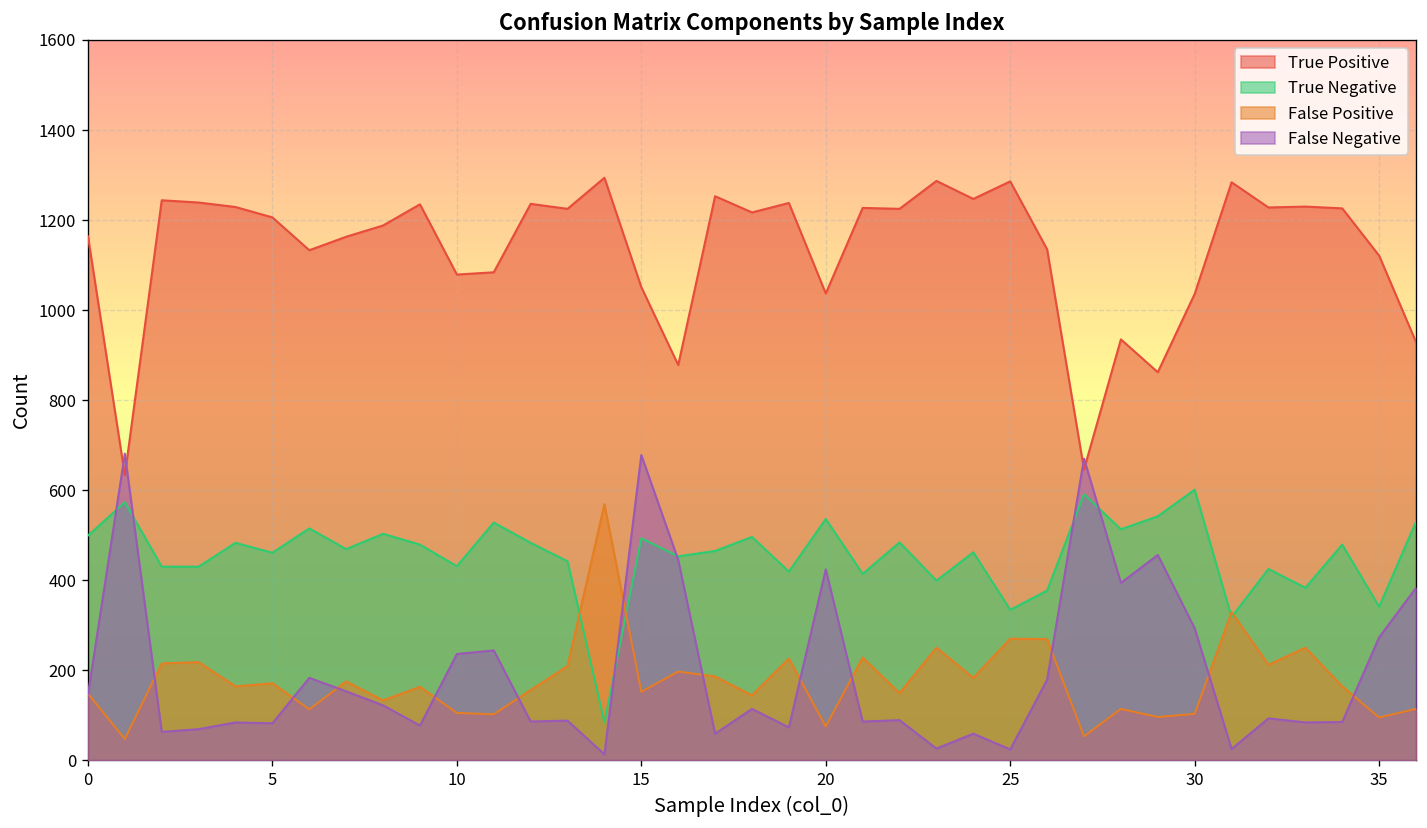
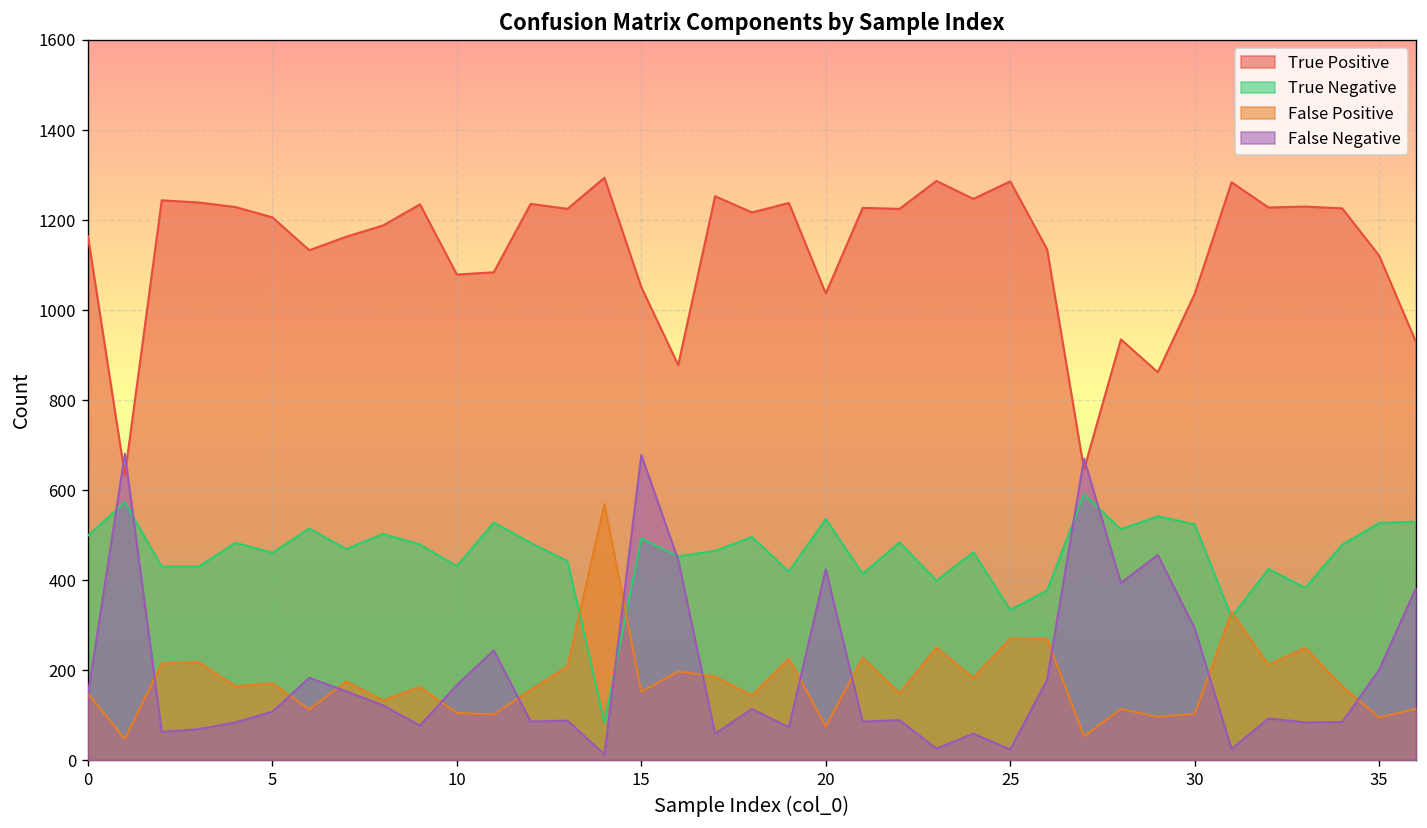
False Negative, 5: 80 -> 110
False Negative, 10: 240 -> 170
True Negative, 30: 600 -> 520
True Negative, 35: 340 -> 530
False Negative, 35: 270 -> 200
